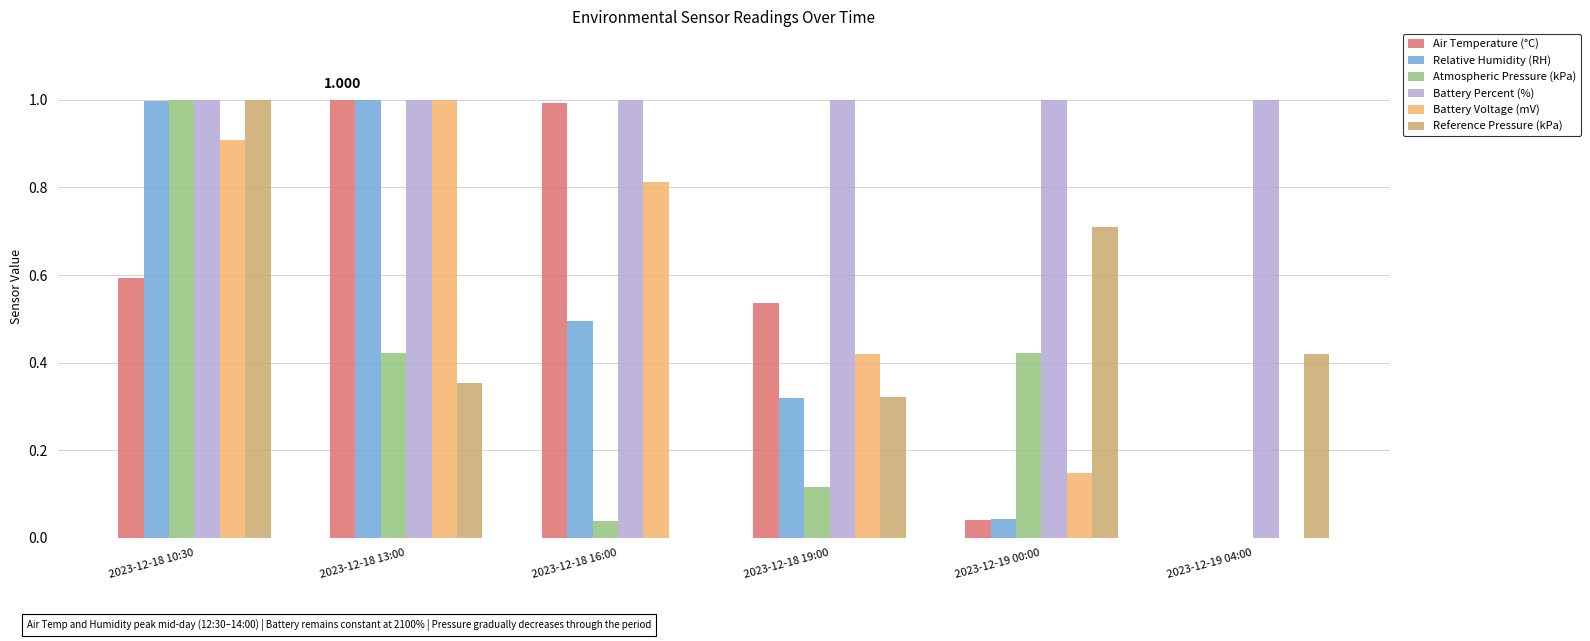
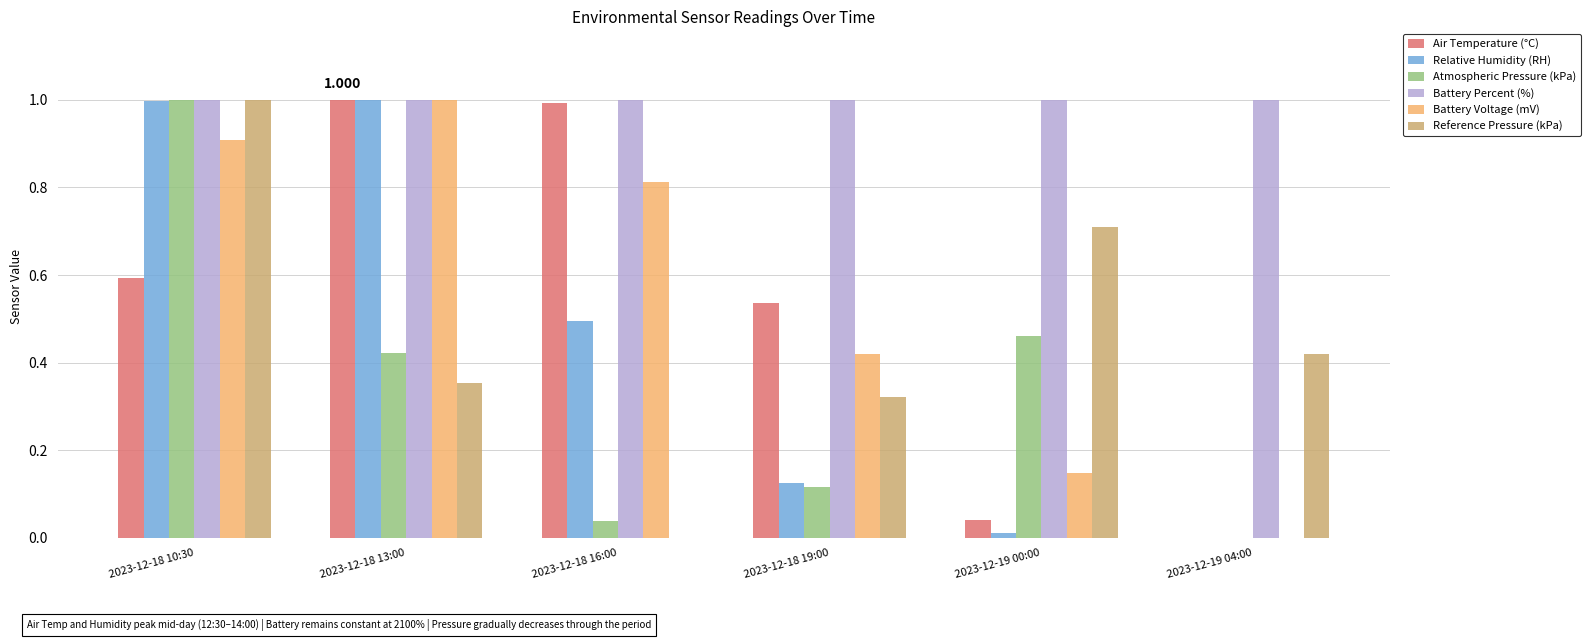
Relative Humidity (RH), 2023-12-18 19:00: 0.32 -> 0.12
Relative Humidity (RH), 2023-12-19 00:00: 0.04 -> 0.01
Atmospheric Pressure (kPa), 2023-12-19 00:00: 0.42 -> 0.46
